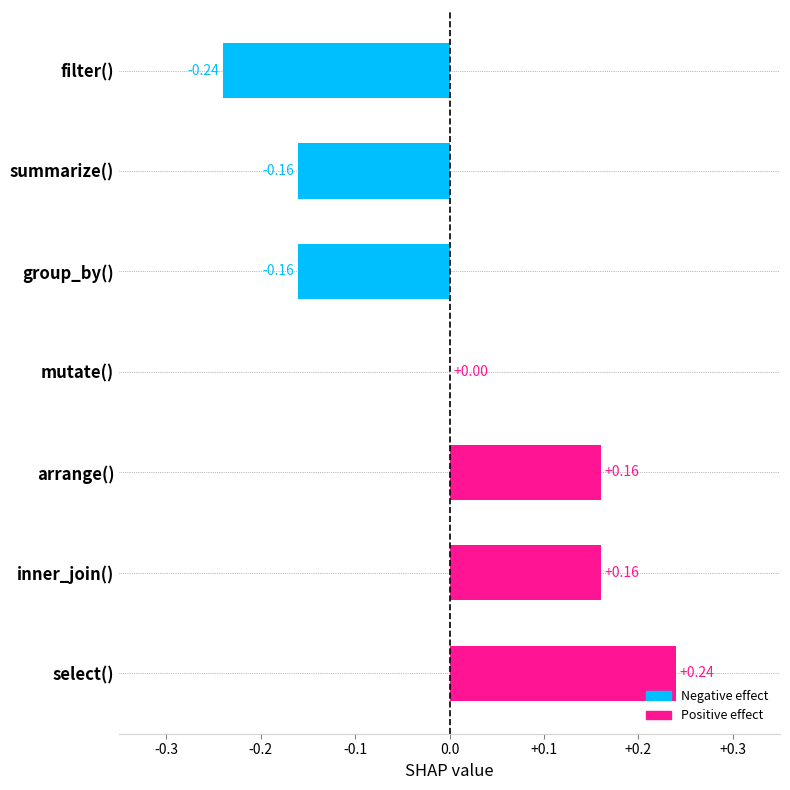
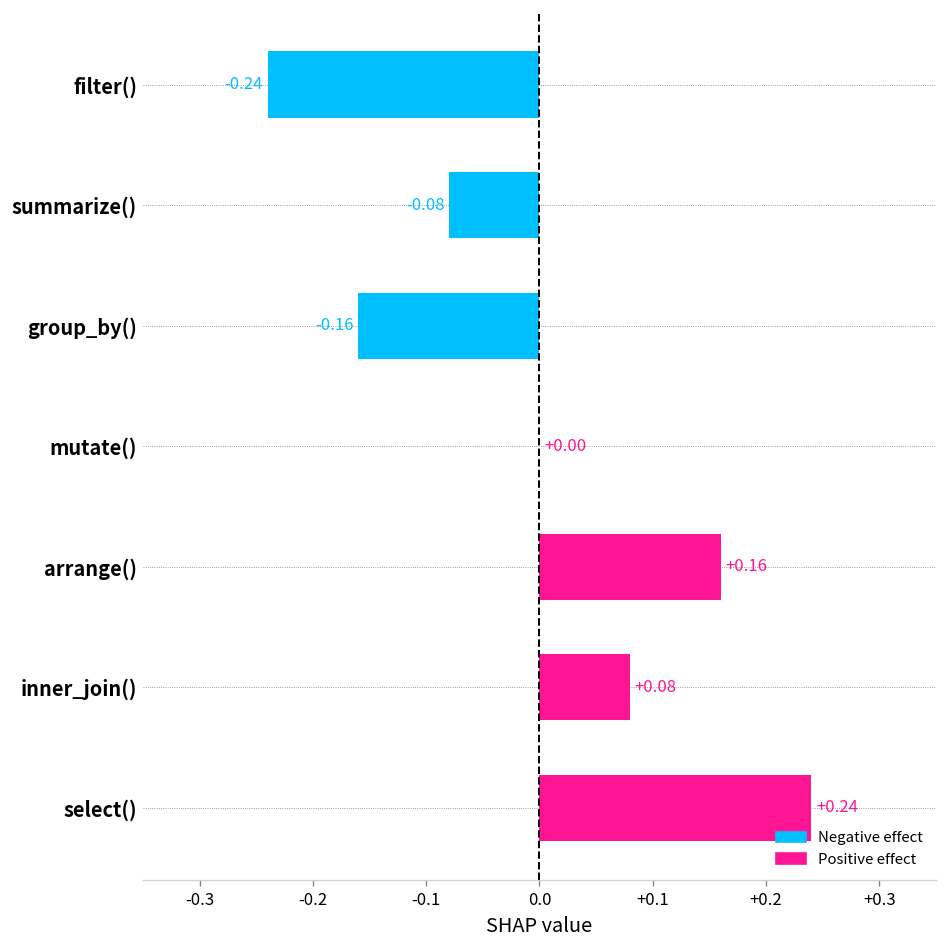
summarize(): -0.16 -> -0.08
inner_join(): +0.16 -> +0.08
